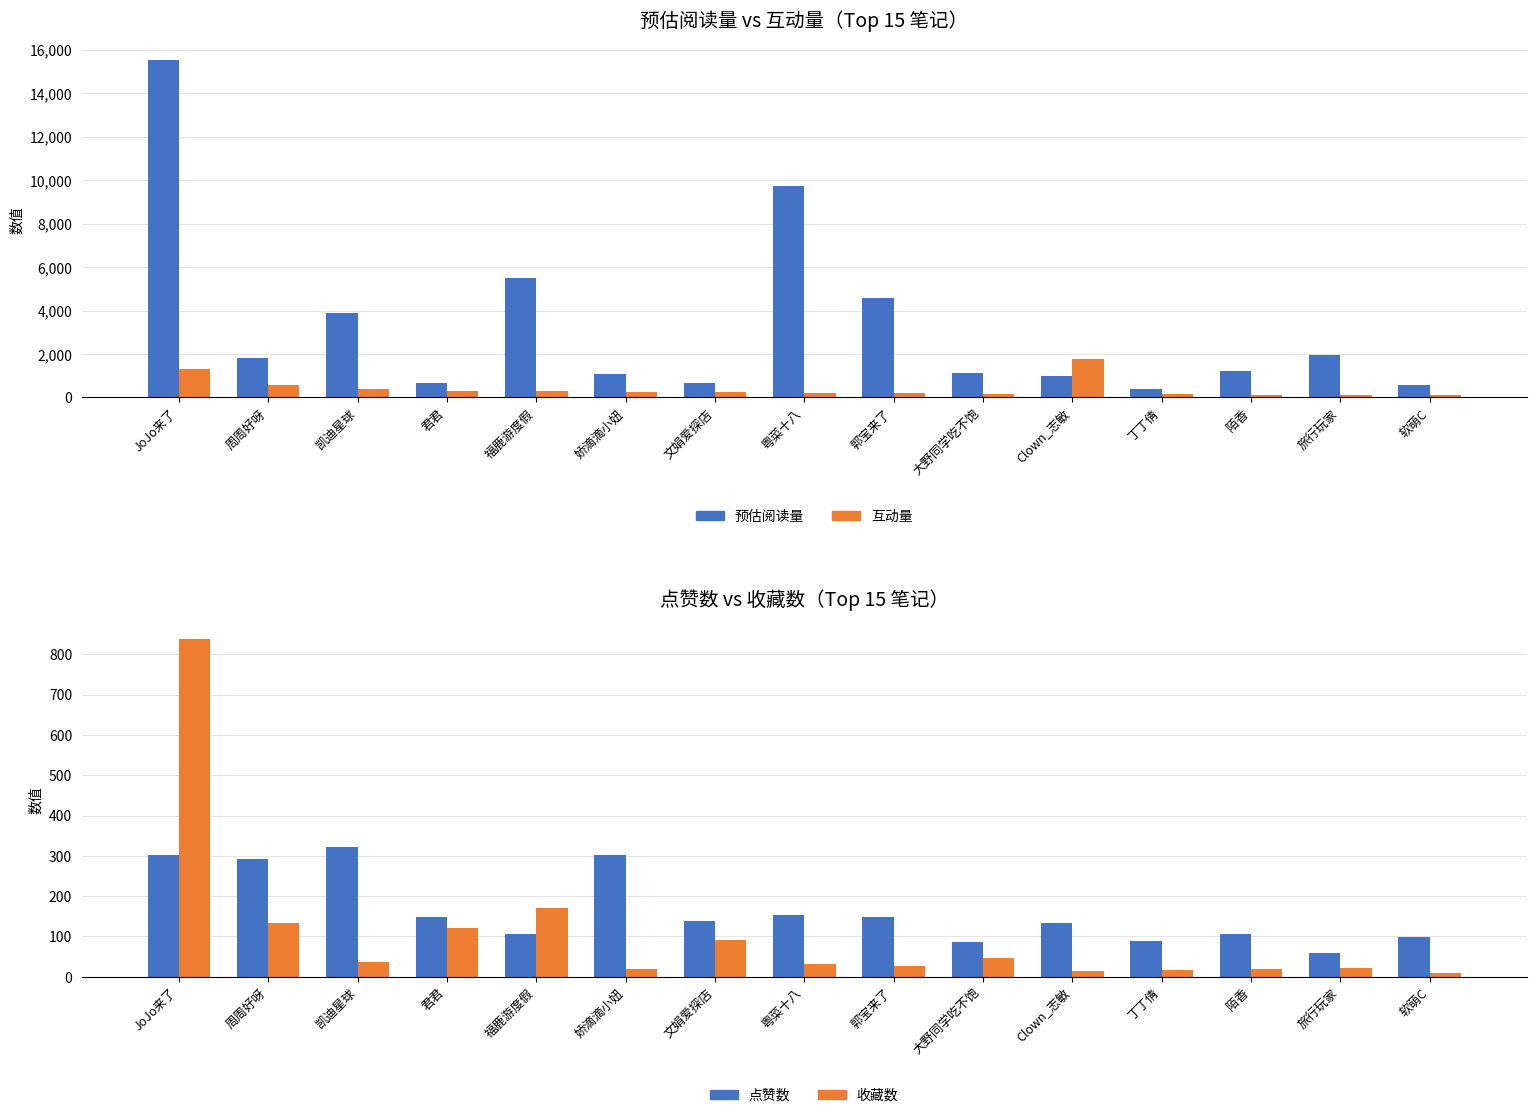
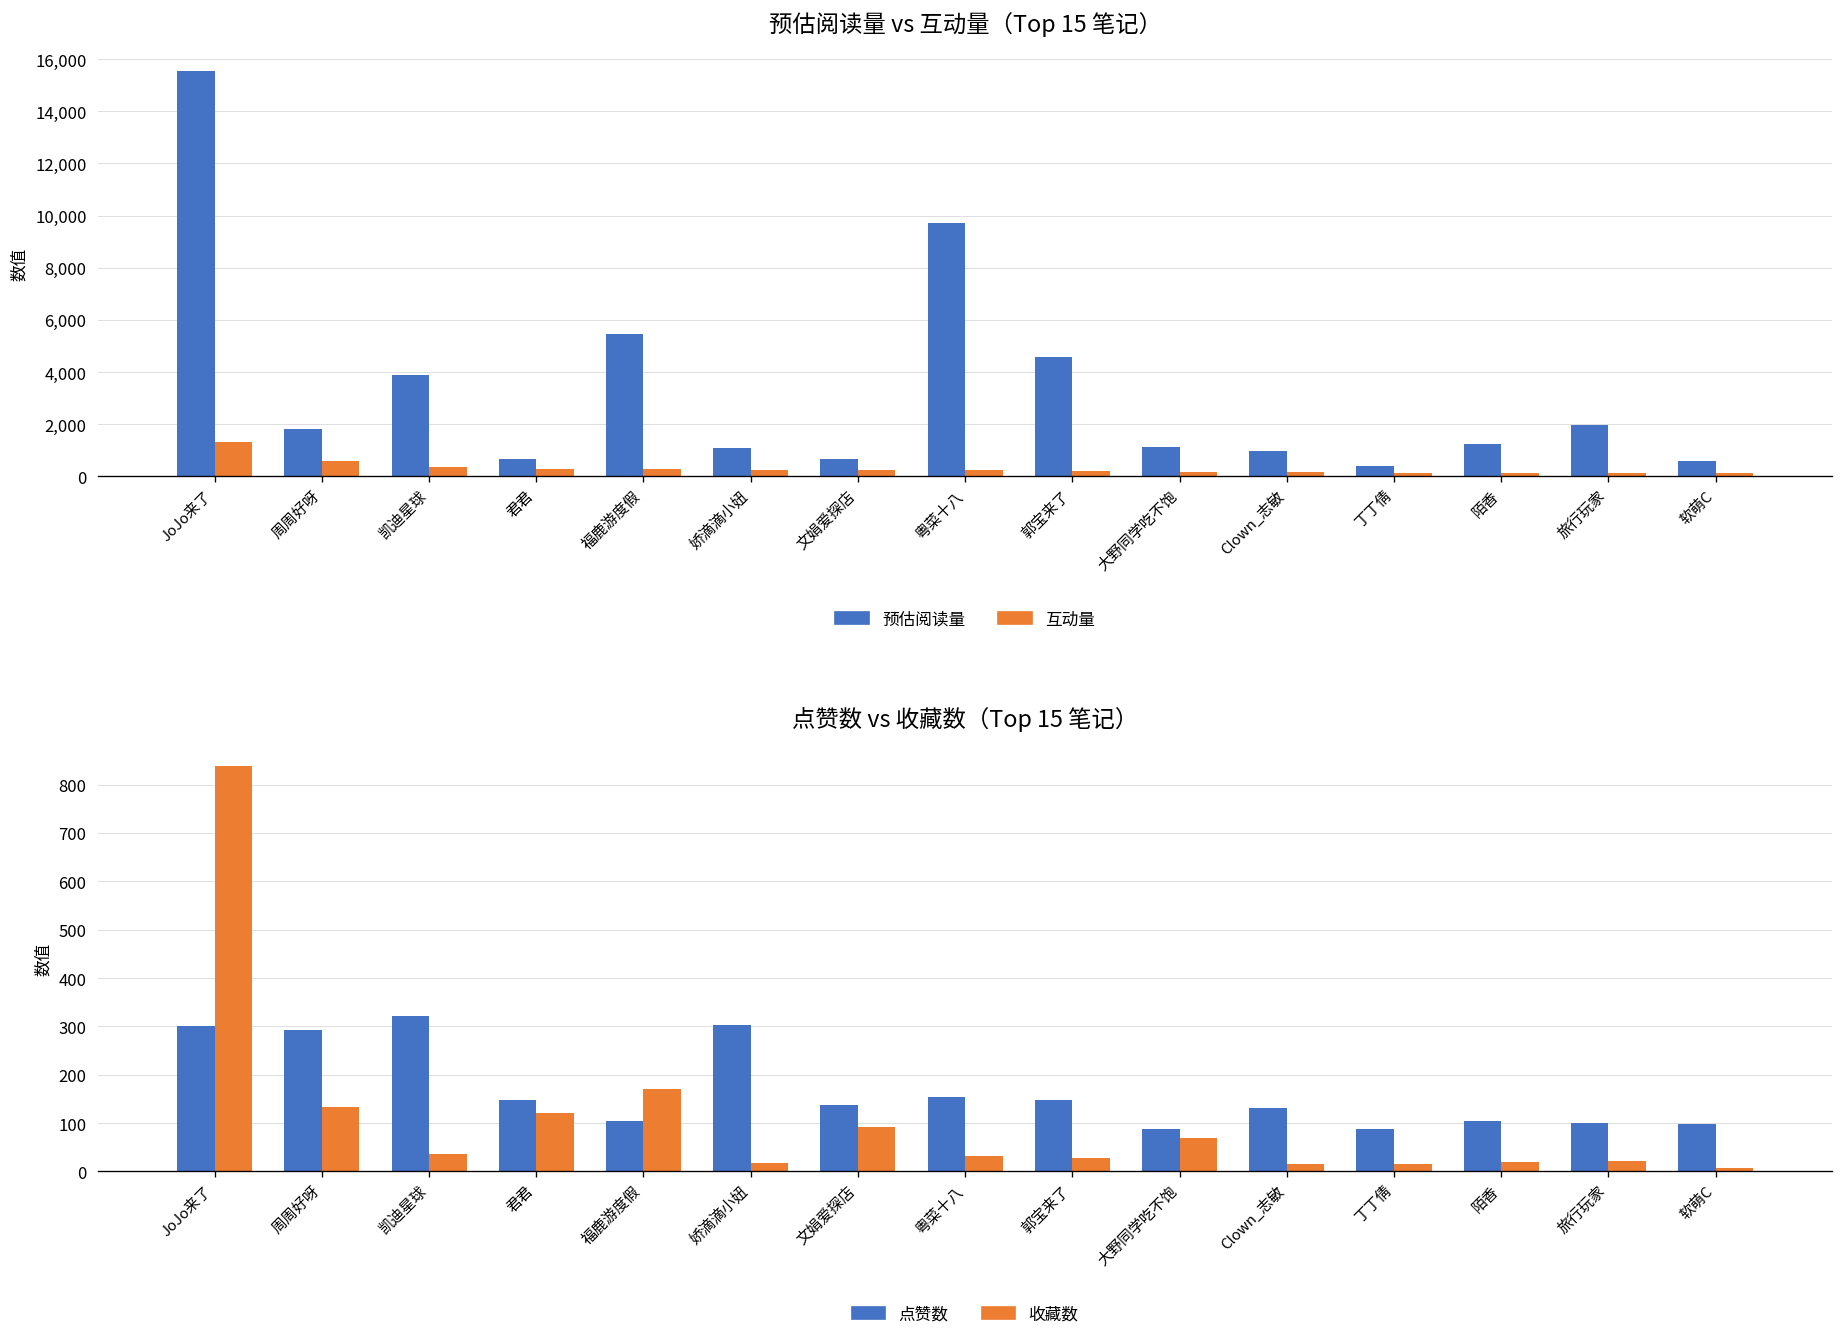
预估阅读量 vs 互动量（Top 15 笔记）, 互动量, Clown_志敏: 1,800 -> 200
点赞数 vs 收藏数（Top 15 笔记）, 收藏数, 大野同学吃不饱: 50 -> 70
点赞数 vs 收藏数（Top 15 笔记）, 点赞数, 旅行玩家: 60 -> 100
